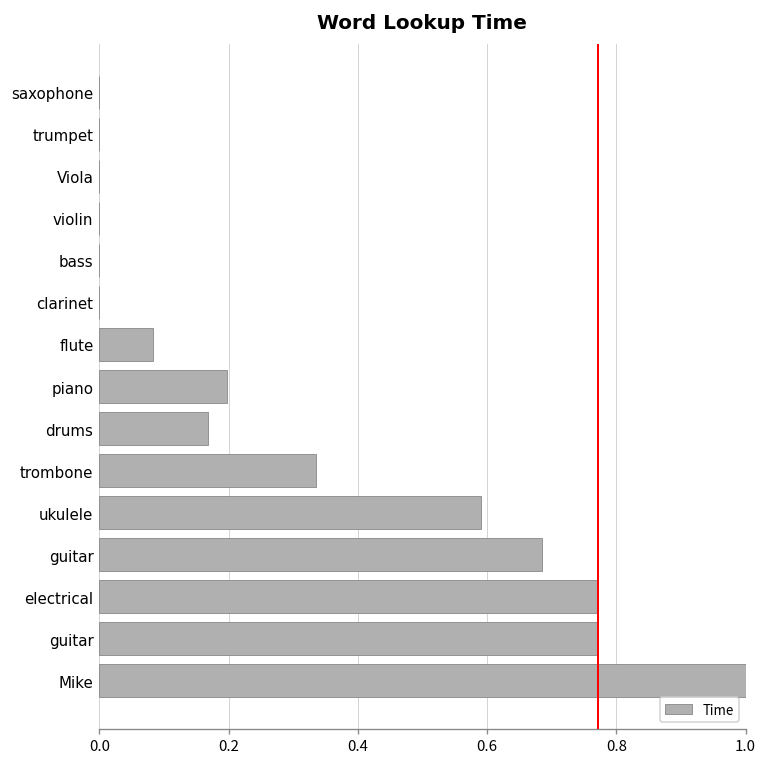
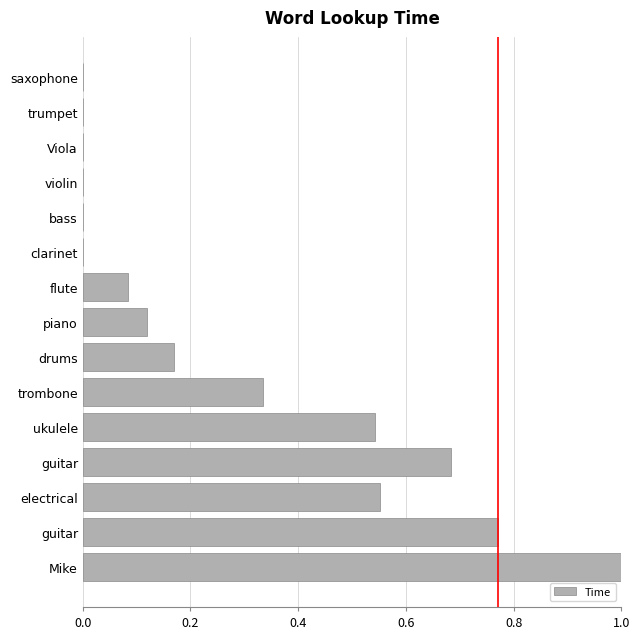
piano: 0.20 -> 0.12
ukulele: 0.59 -> 0.54
electrical: 0.77 -> 0.55
